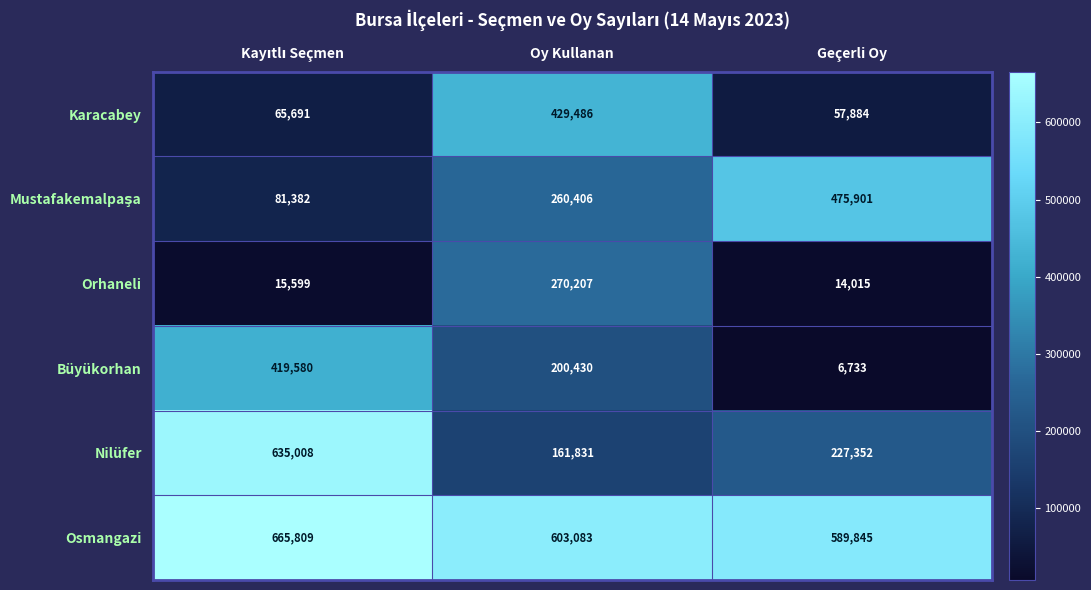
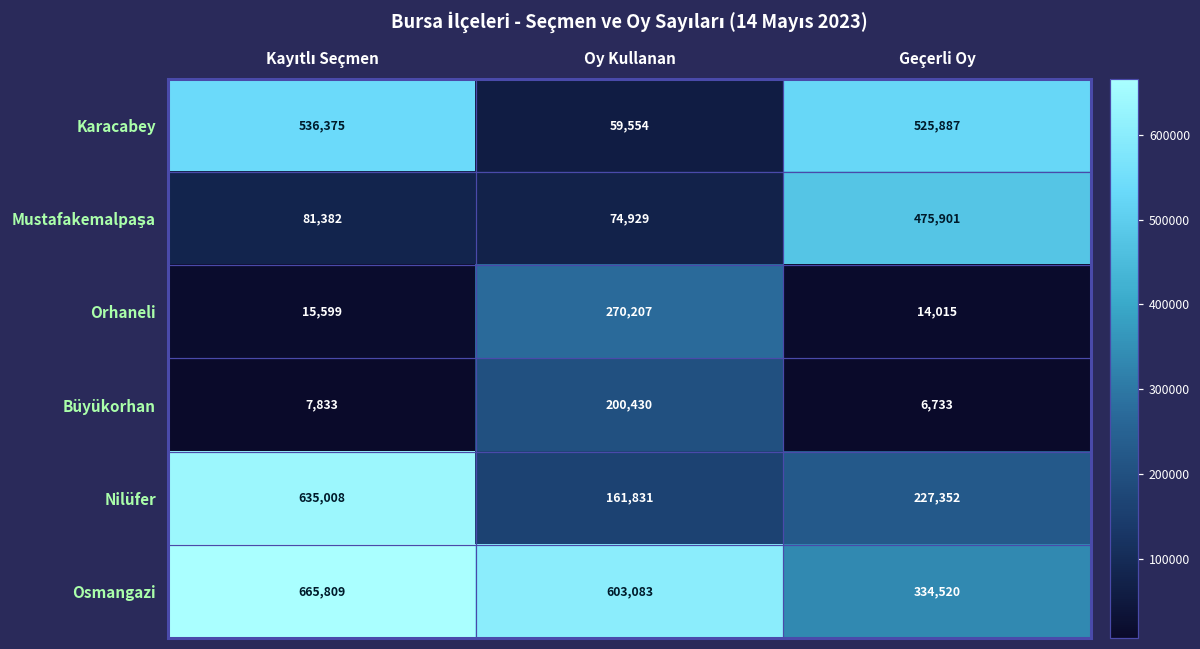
Karacabey, Kayıtlı Seçmen: 65,691 -> 536,375
Karacabey, Oy Kullanan: 429,486 -> 59,554
Karacabey, Geçerli Oy: 57,884 -> 525,887
Mustafakemalpaşa, Oy Kullanan: 260,406 -> 74,929
Büyükorhan, Kayıtlı Seçmen: 419,580 -> 7,833
Osmangazi, Geçerli Oy: 589,845 -> 334,520
